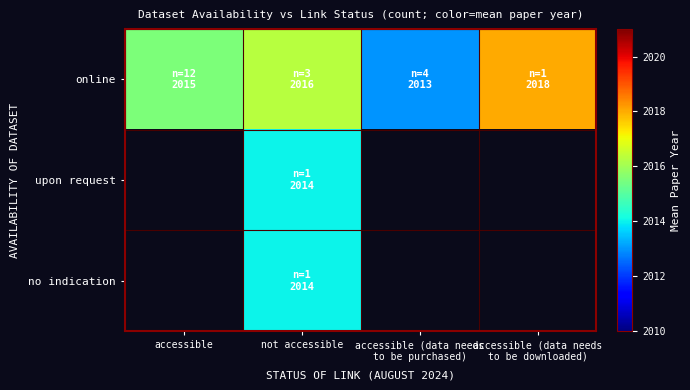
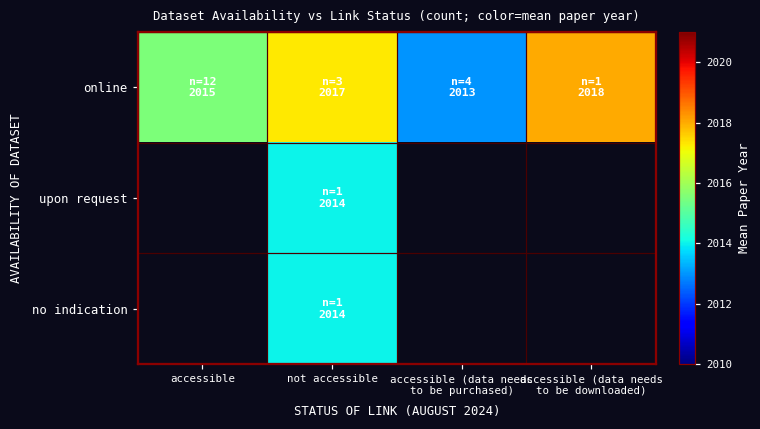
online, not accessible: 2016 -> 2017
